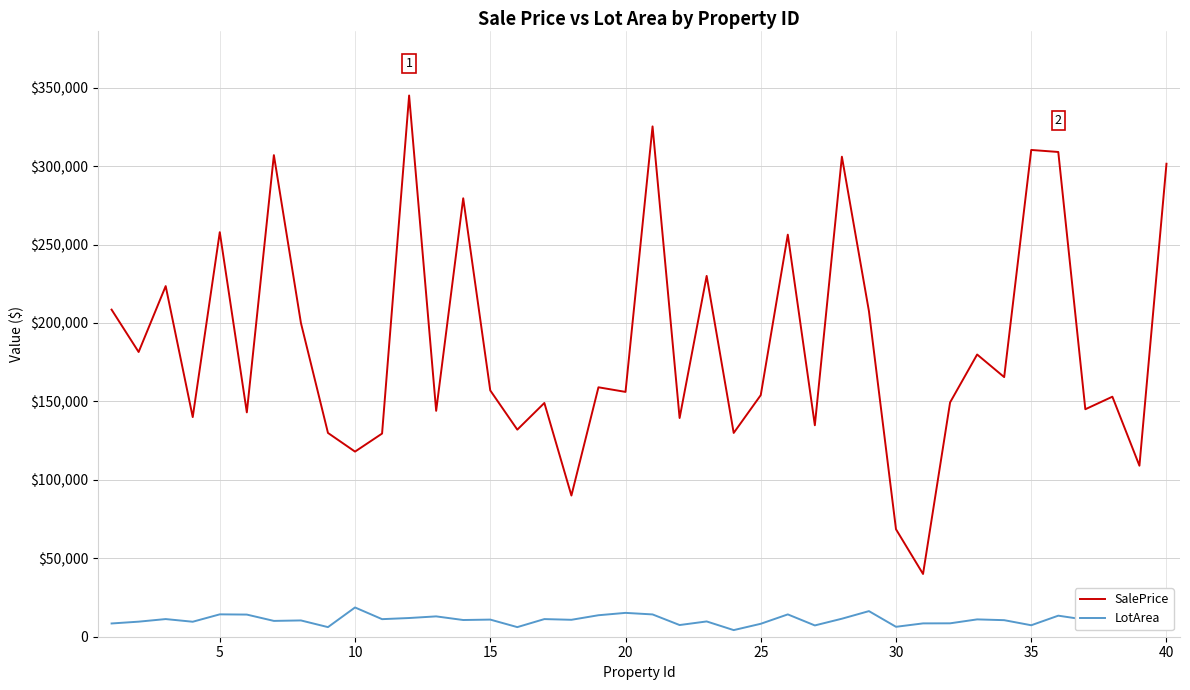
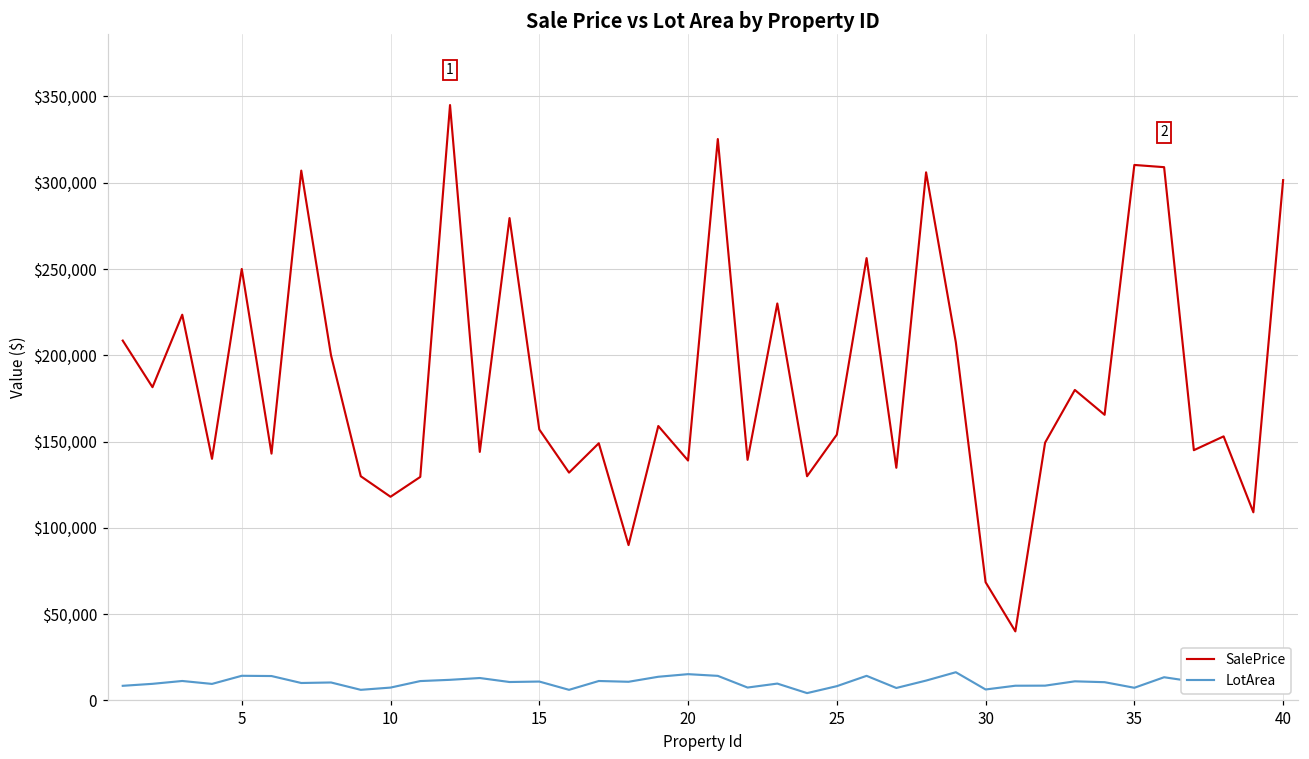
SalePrice, 5: $258,000 -> $250,000
LotArea, 10: $19,000 -> $7,000
SalePrice, 20: $156,000 -> $139,000
